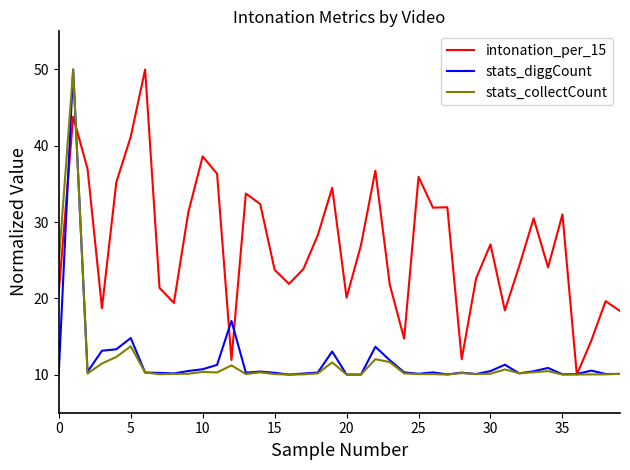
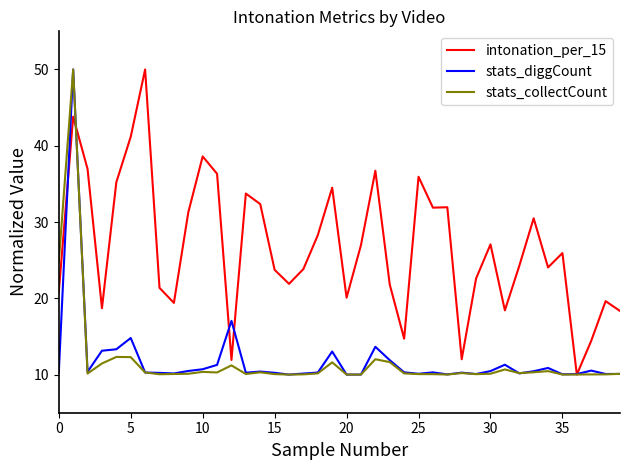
stats_collectCount, 5: 14 -> 12
intonation_per_15, 35: 31 -> 26
